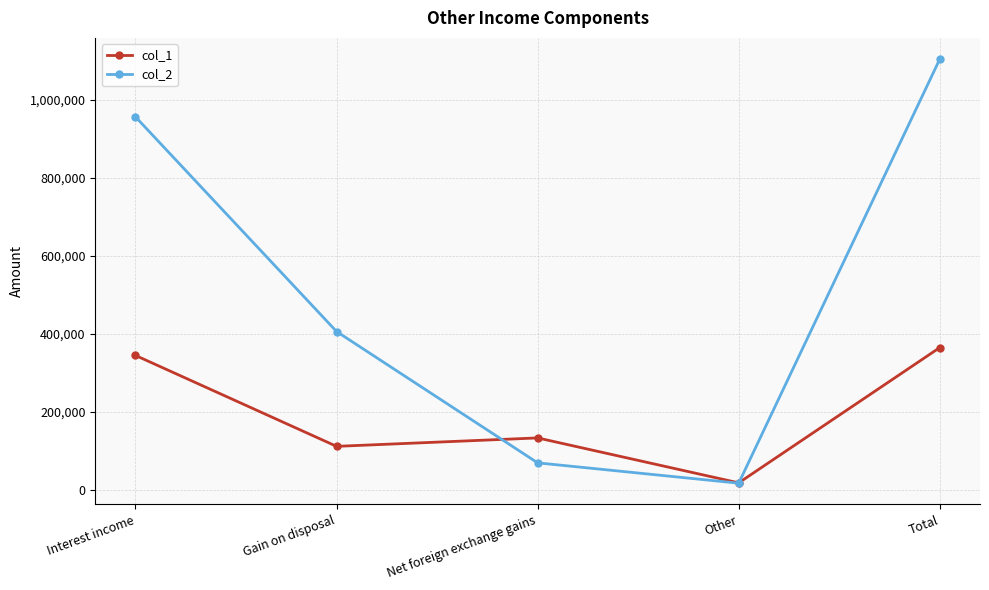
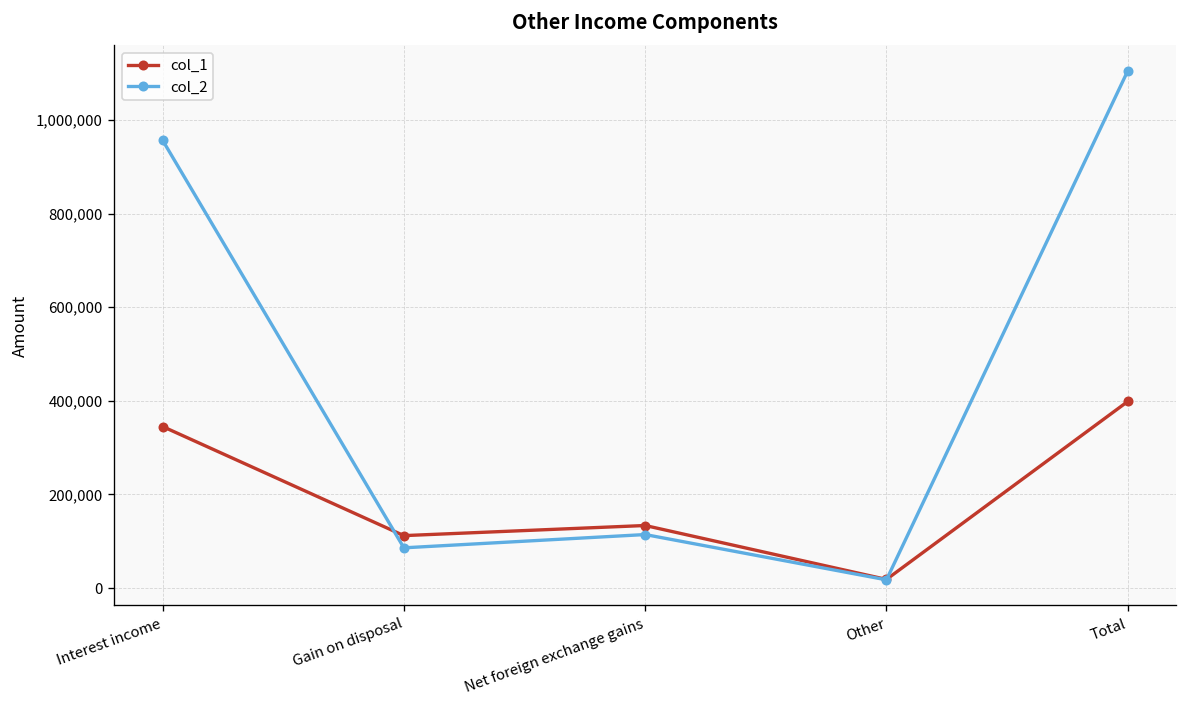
col_2, Gain on disposal: 410,000 -> 90,000
col_2, Net foreign exchange gains: 70,000 -> 110,000
col_1, Total: 370,000 -> 400,000
